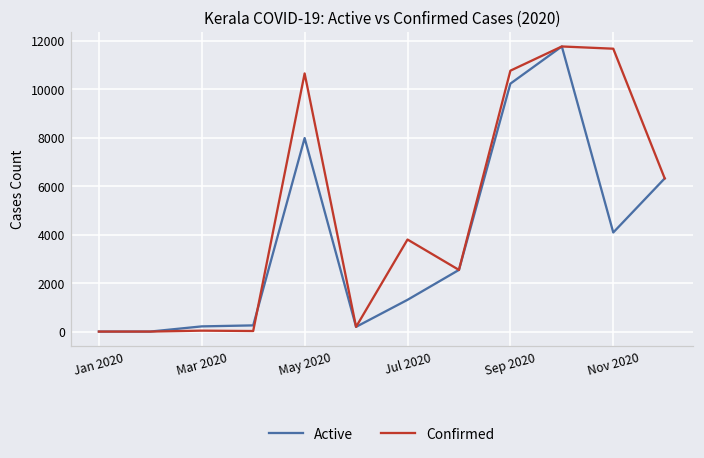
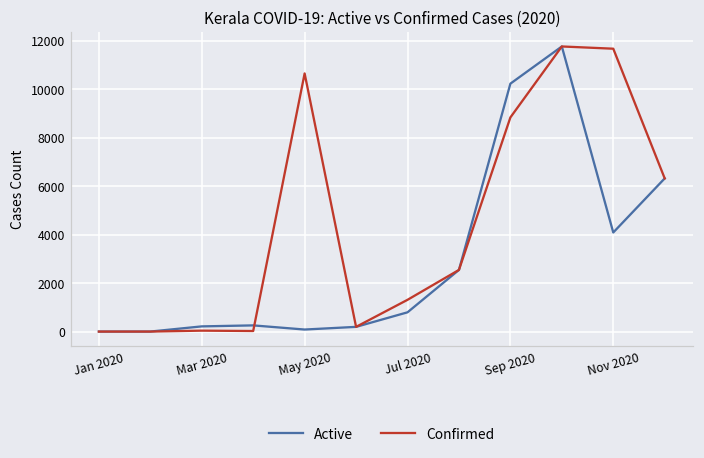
Active, May 2020: 8000 -> 100
Active, Jul 2020: 1300 -> 800
Confirmed, Jul 2020: 3800 -> 1300
Confirmed, Sep 2020: 10800 -> 8800
